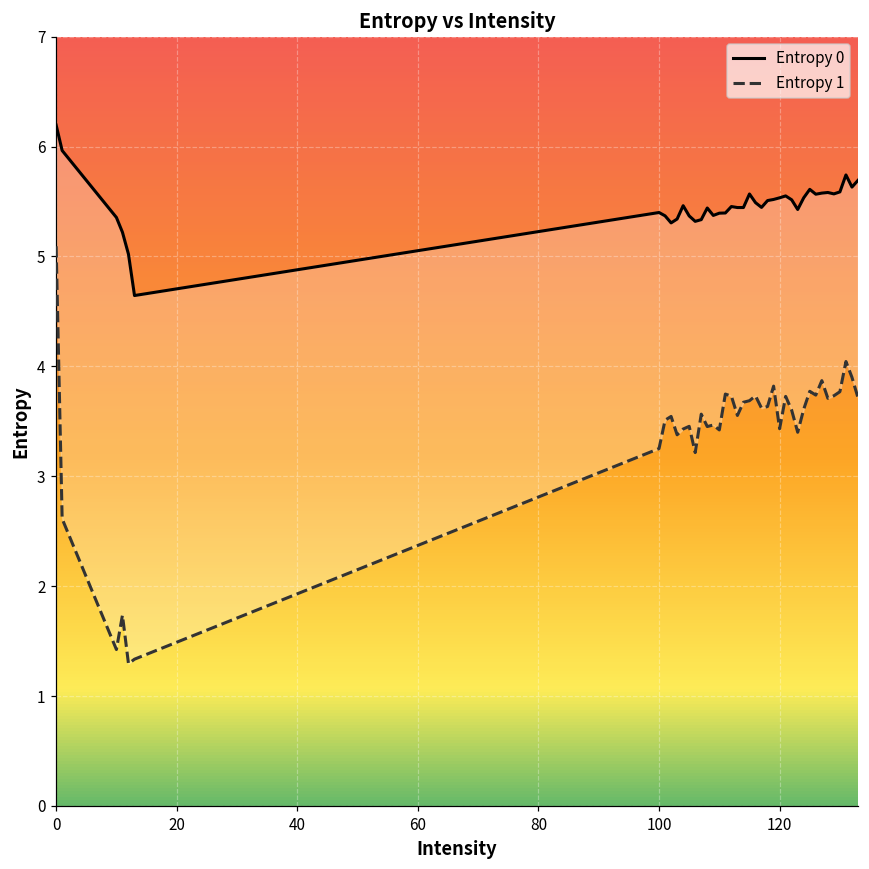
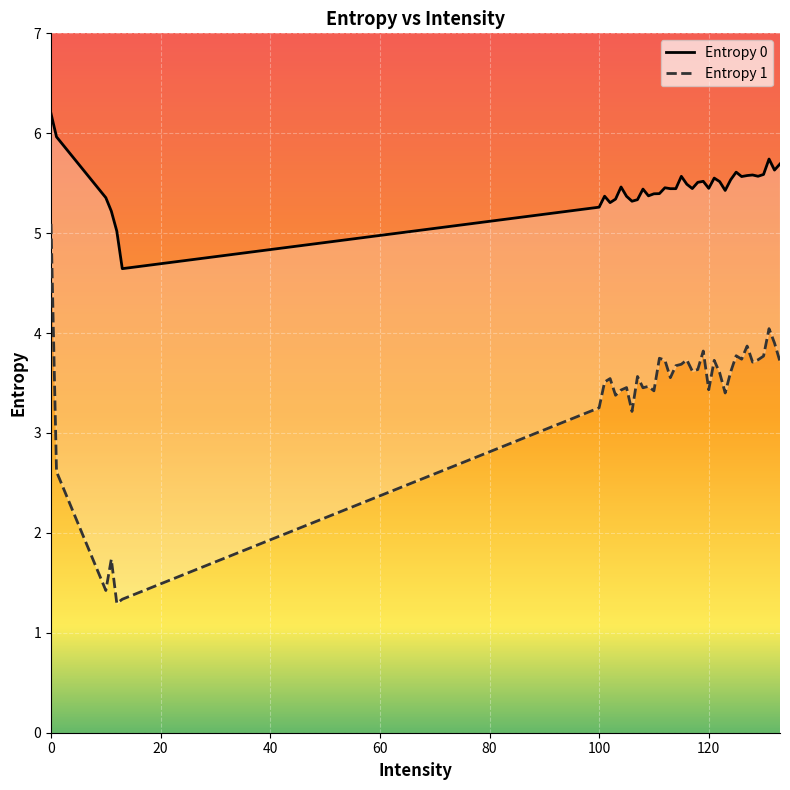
Entropy 0, 100: 5.4 -> 5.3
Entropy 0, 120: 5.5 -> 5.4
